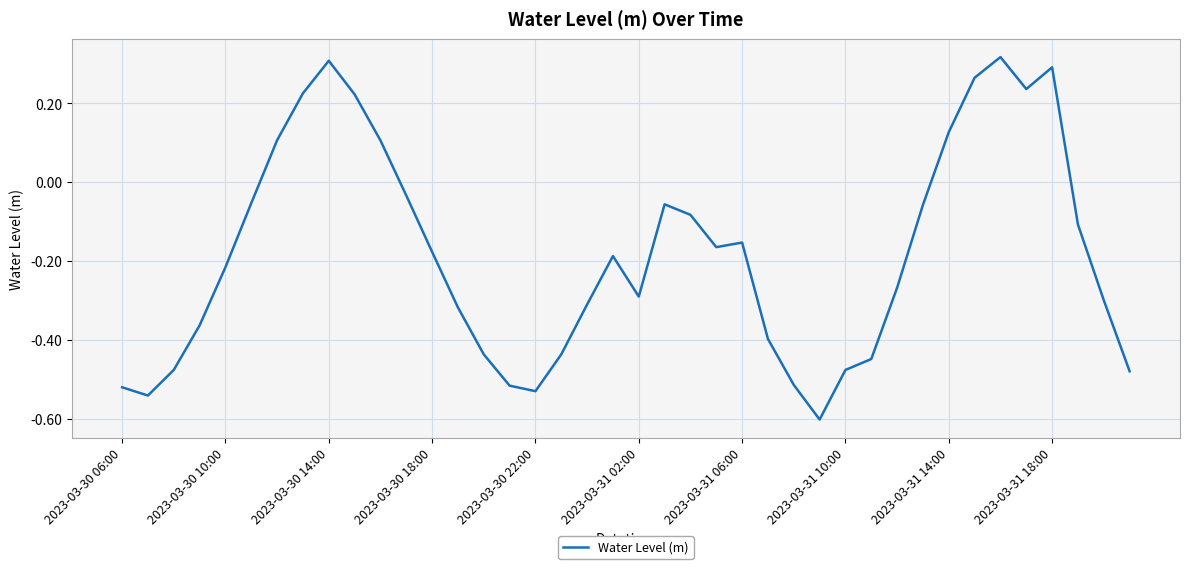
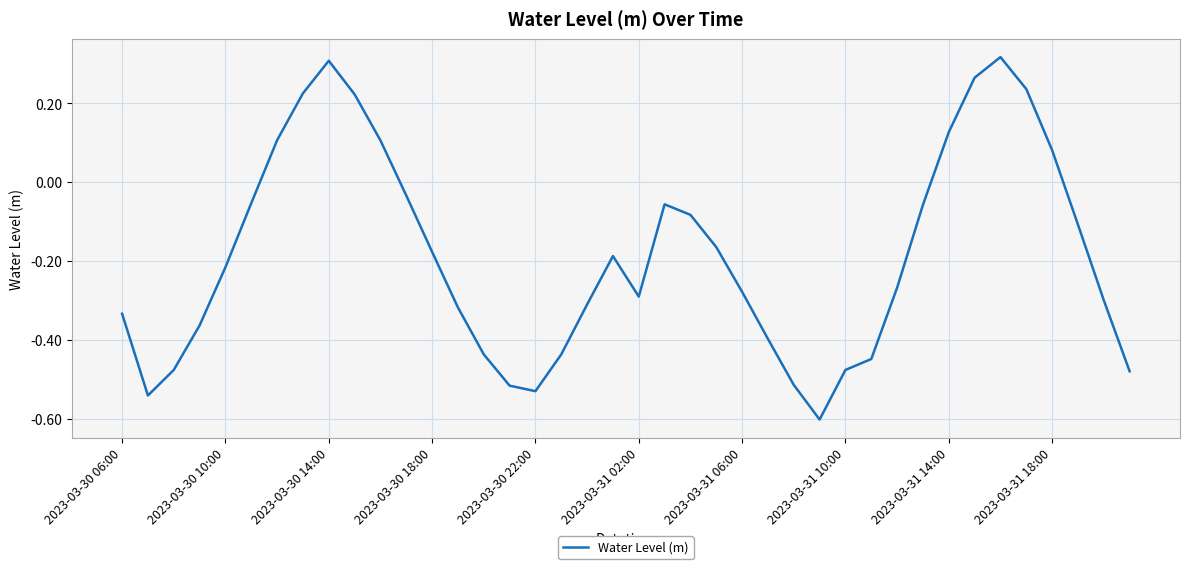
2023-03-30 06:00: -0.52 -> -0.33
2023-03-31 06:00: -0.15 -> -0.28
2023-03-31 18:00: 0.29 -> 0.08
